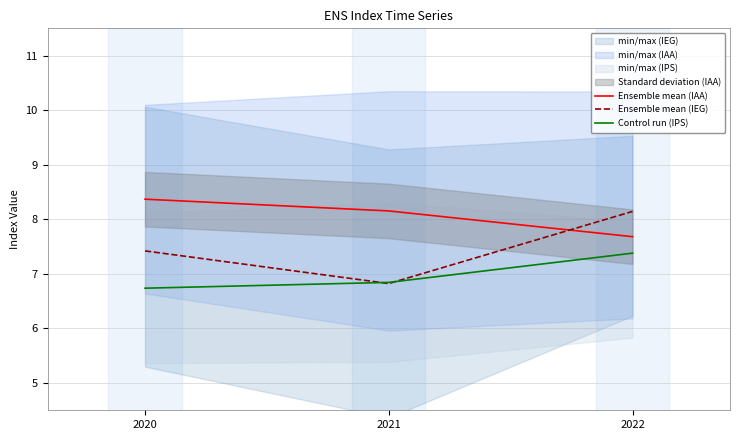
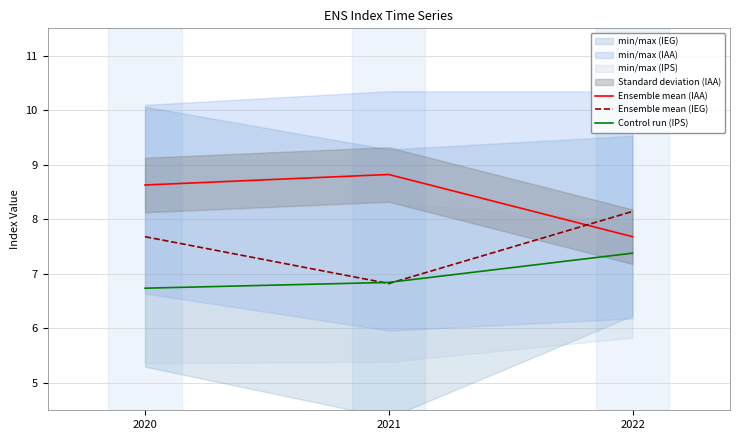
Ensemble mean (IAA), 2020: 8.4 -> 8.6
Ensemble mean (IEG), 2020: 7.4 -> 7.7
Ensemble mean (IAA), 2021: 8.2 -> 8.8
